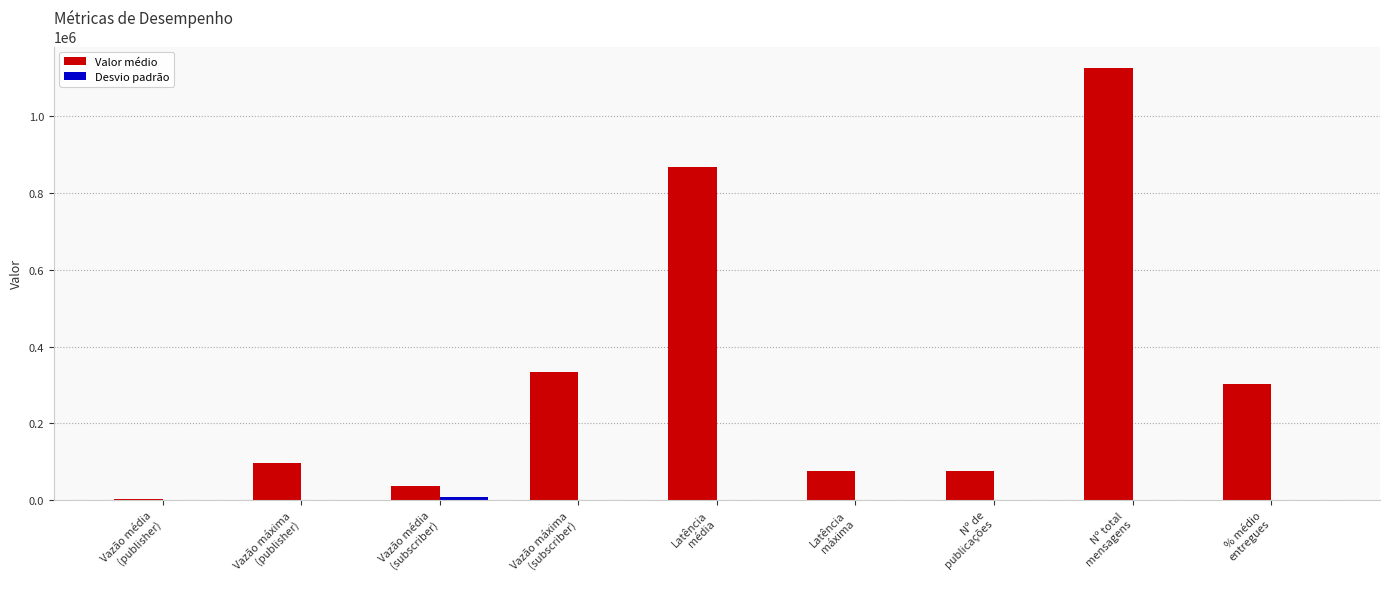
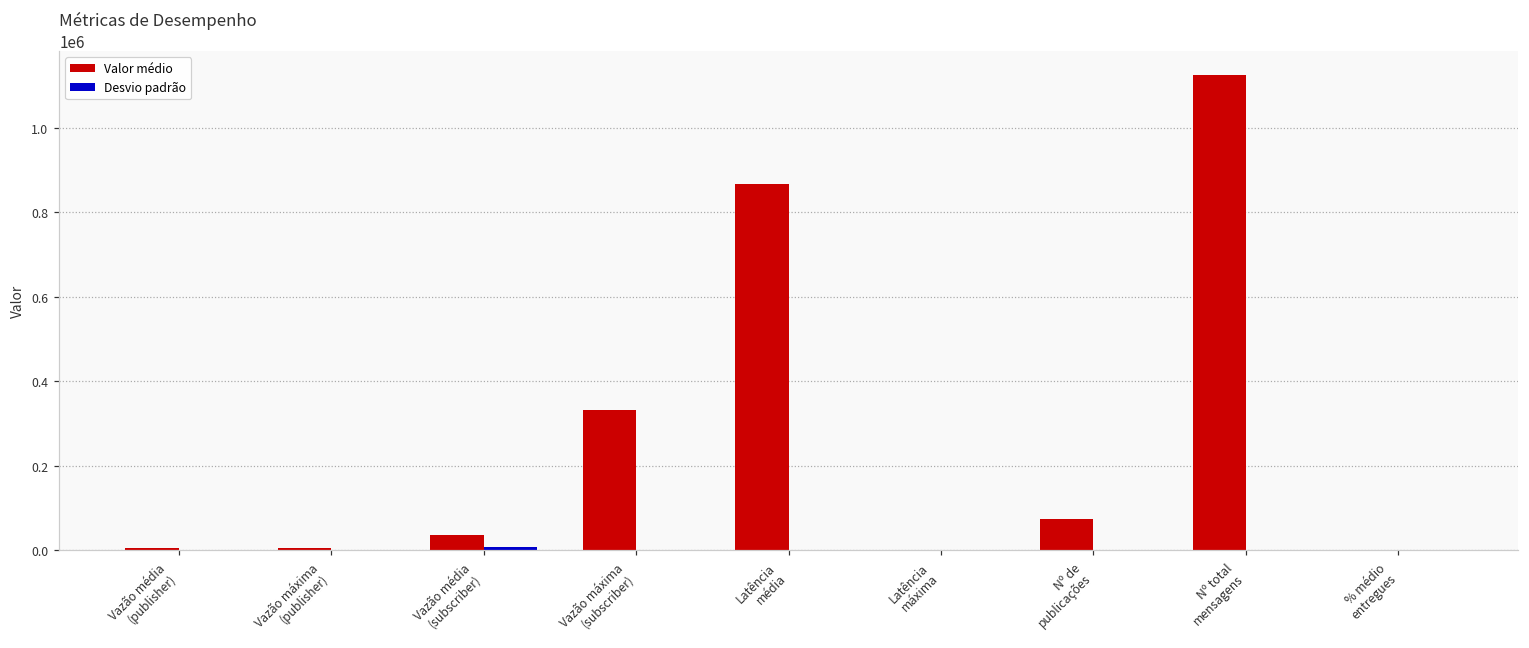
Valor médio, Vazão máxima (publisher): 100000 -> 0
Valor médio, Latência máxima: 80000 -> 0
Valor médio, % médio entregues: 300000 -> 0
